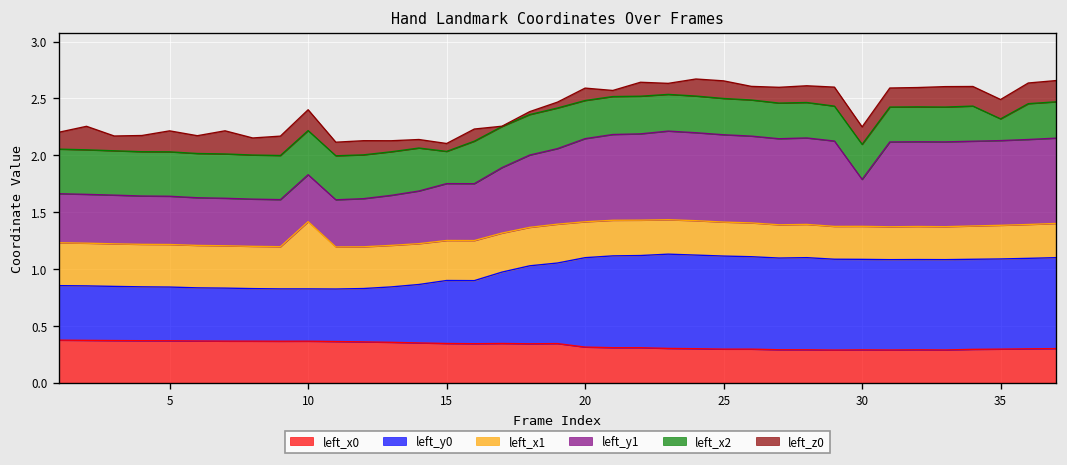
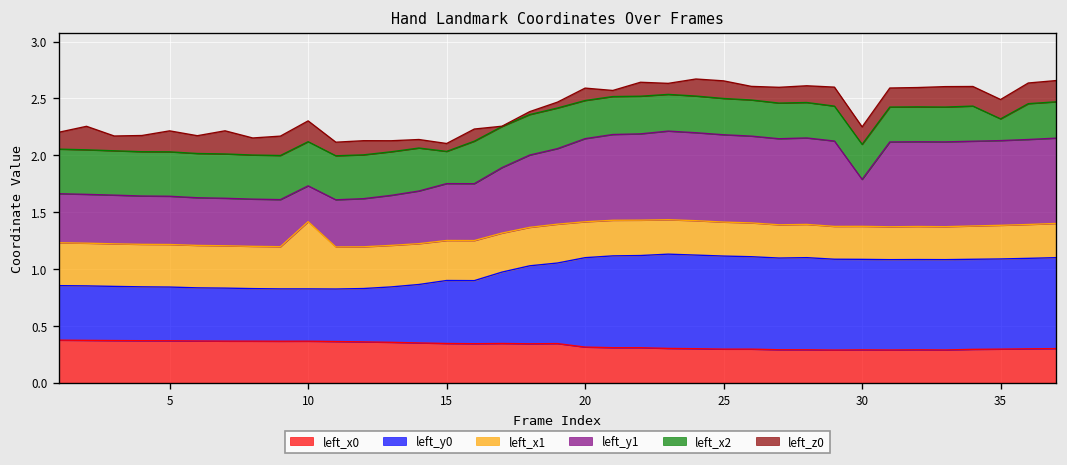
left_y1, 10: 0.4 -> 0.3
